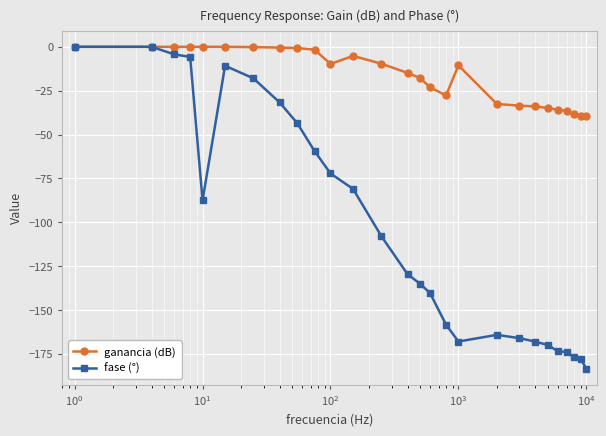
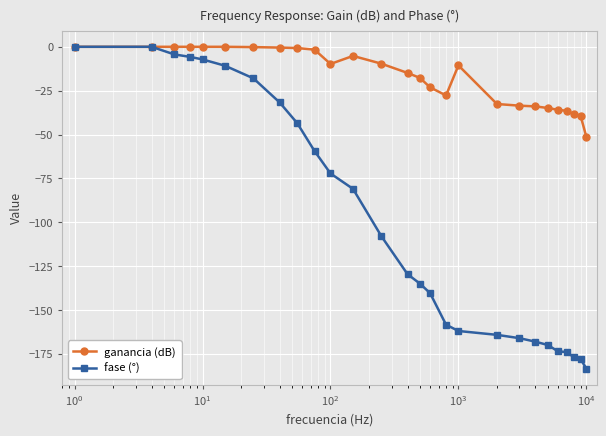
fase (°), 10^1: -88 -> -7
fase (°), 10^3: -168 -> -162
ganancia (dB), 10^4: -39 -> -51
